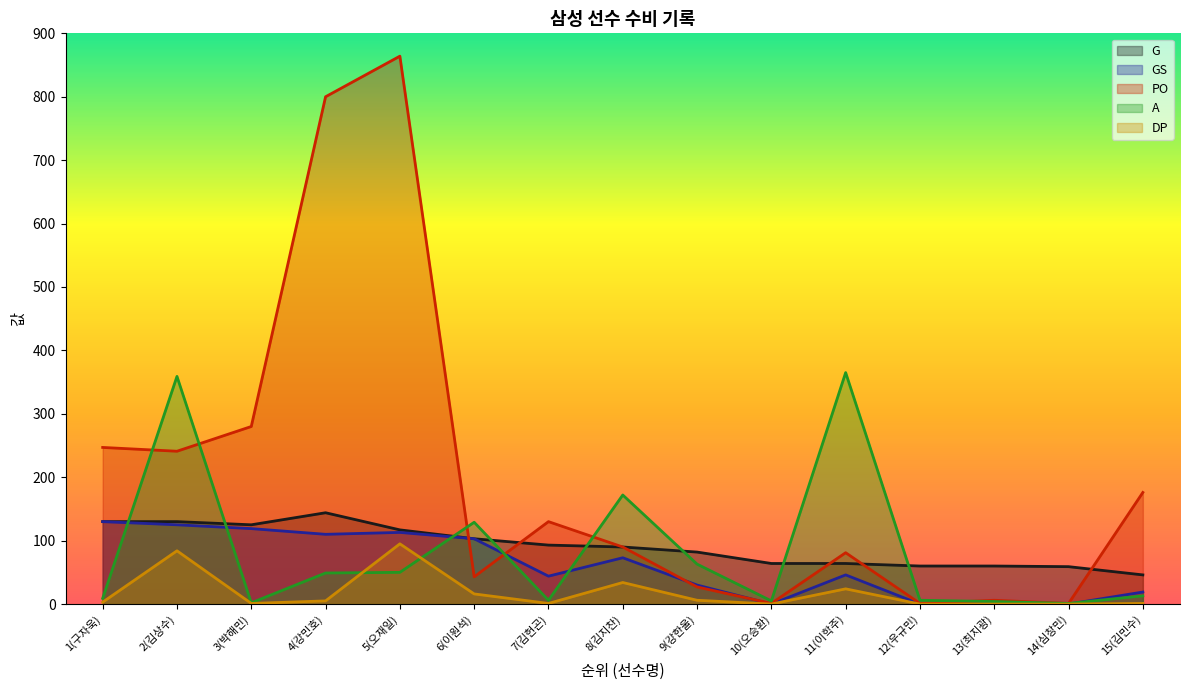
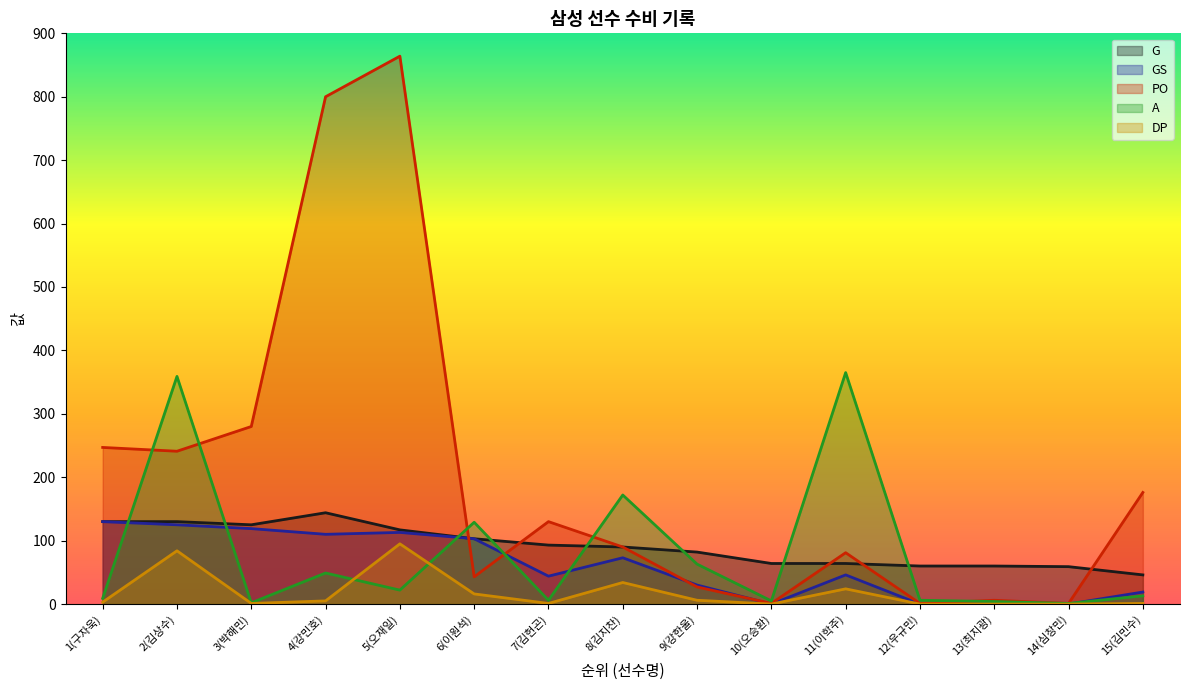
A, 5(오재일): 50 -> 20
